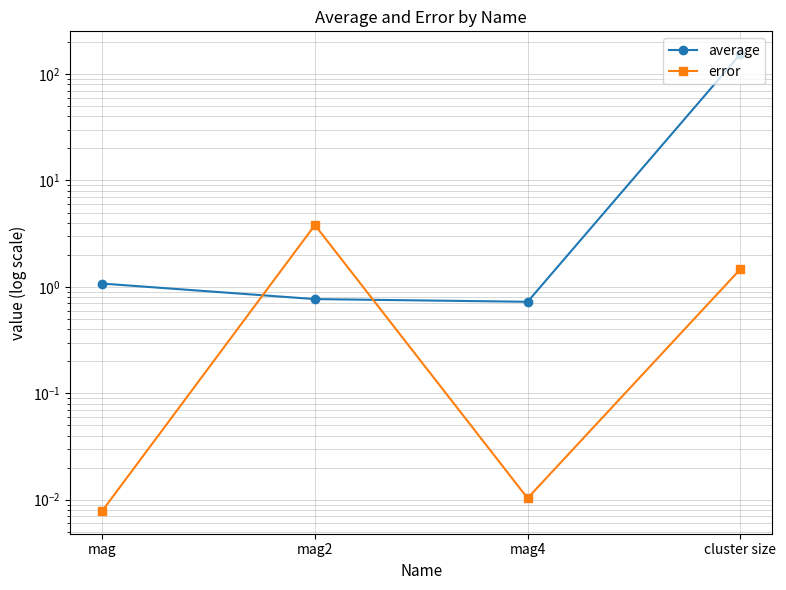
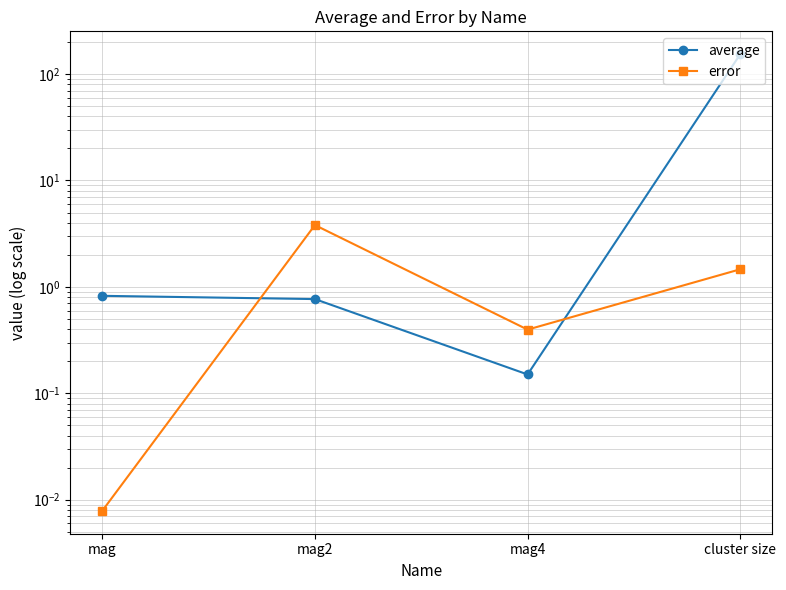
average, mag: 1.1 -> 0.8
average, mag4: 0.7 -> 0.15
error, mag4: 0.010 -> 0.40
